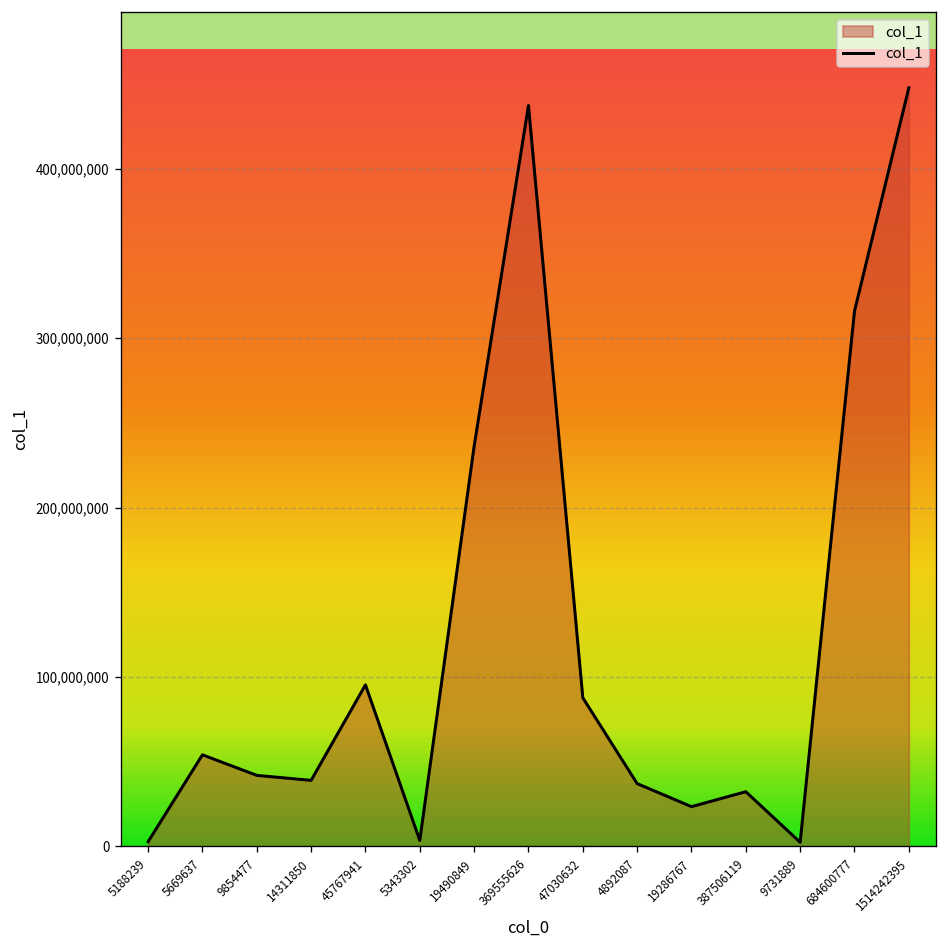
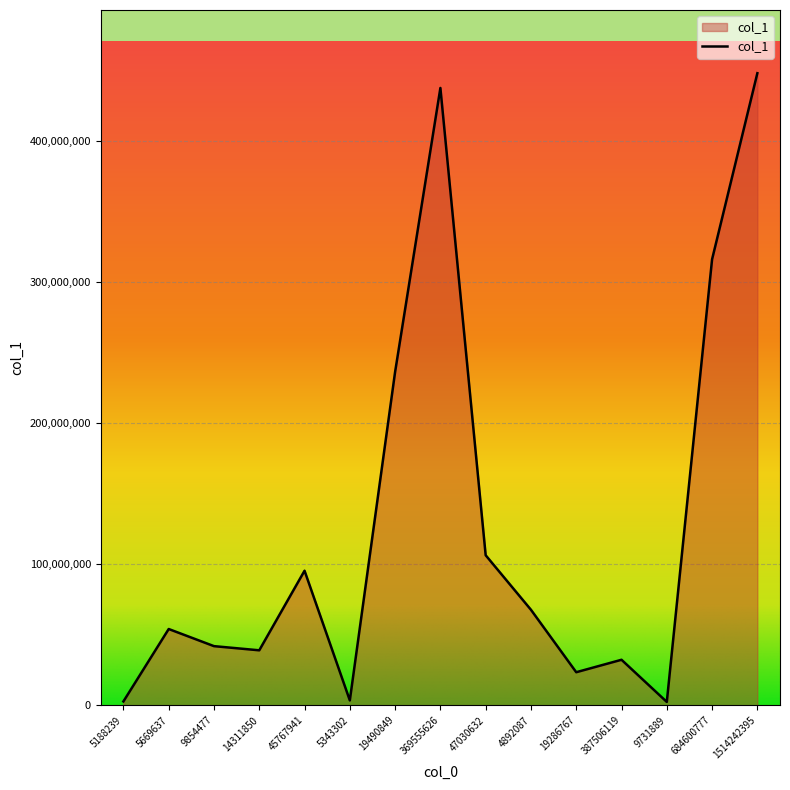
47030632: 88,000,000 -> 106,000,000
4892087: 37,000,000 -> 68,000,000
